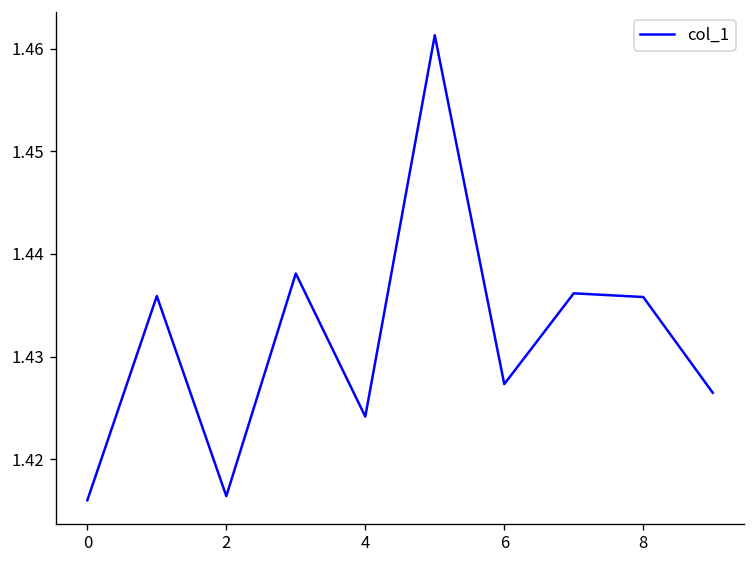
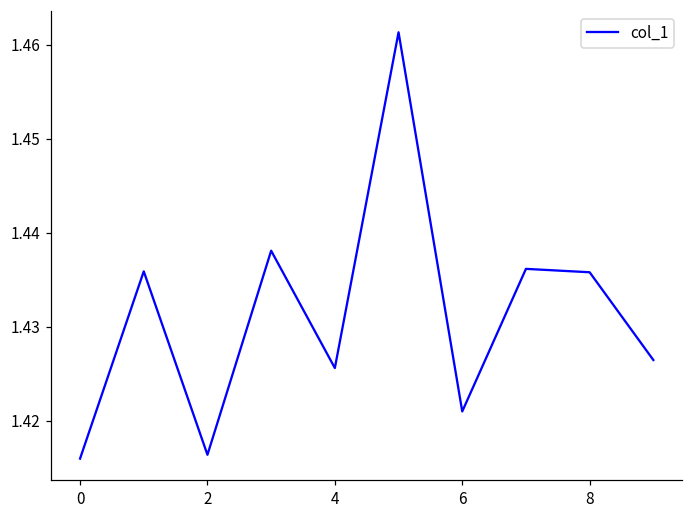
4: 1.424 -> 1.426
6: 1.427 -> 1.421
